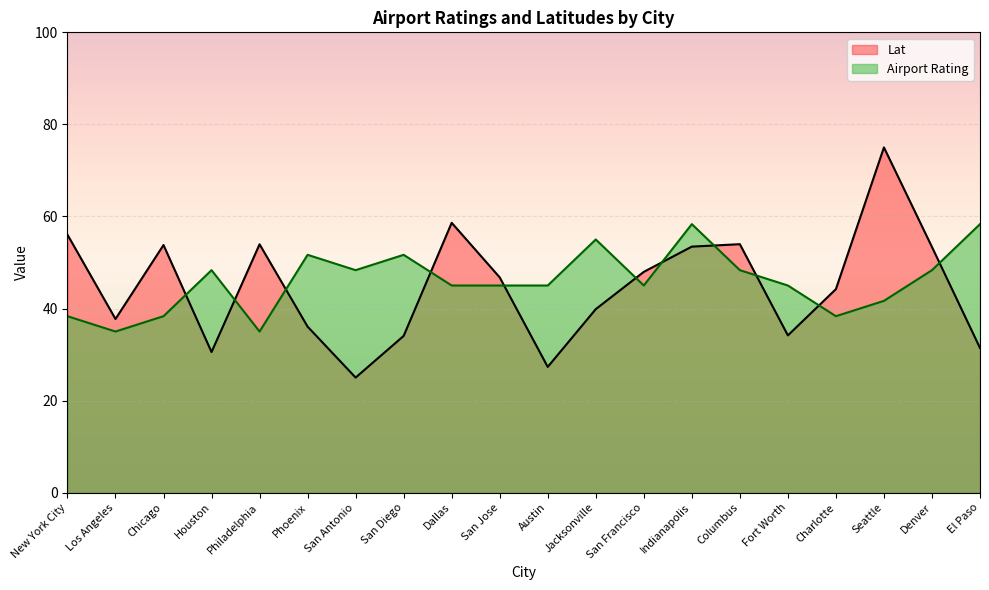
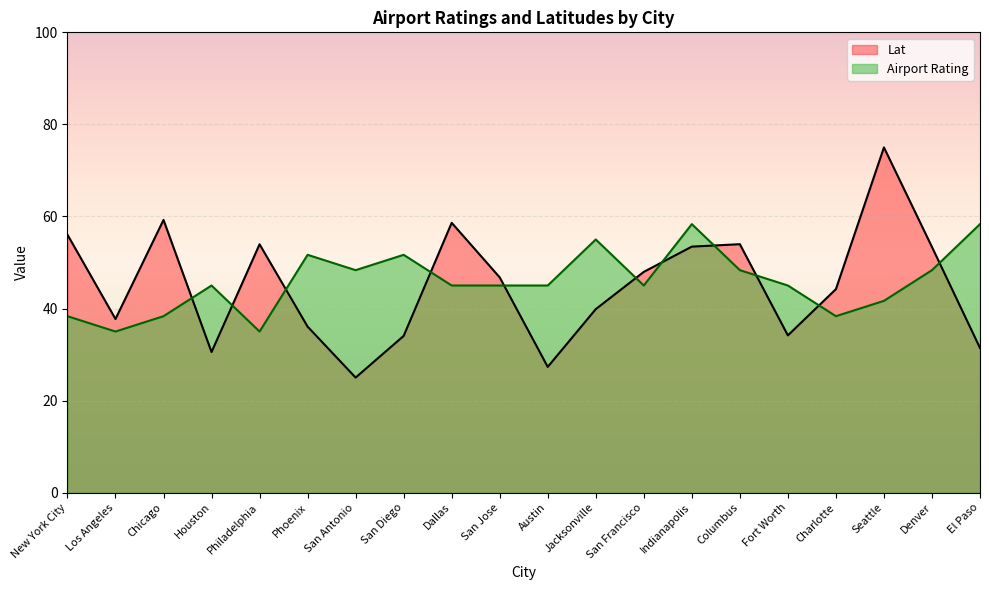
Lat, Chicago: 54 -> 59
Airport Rating, Houston: 48 -> 45
